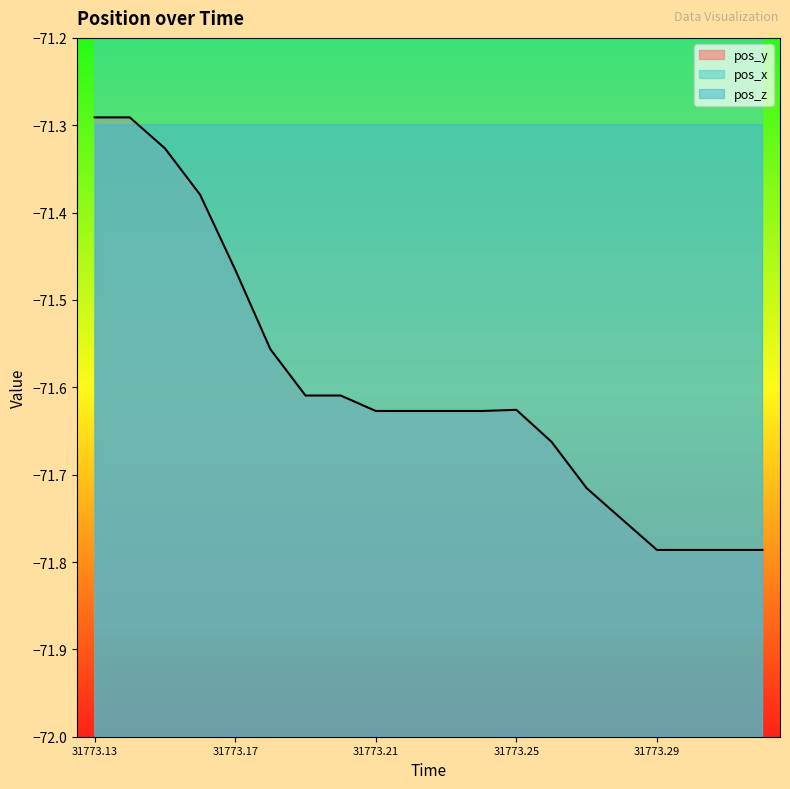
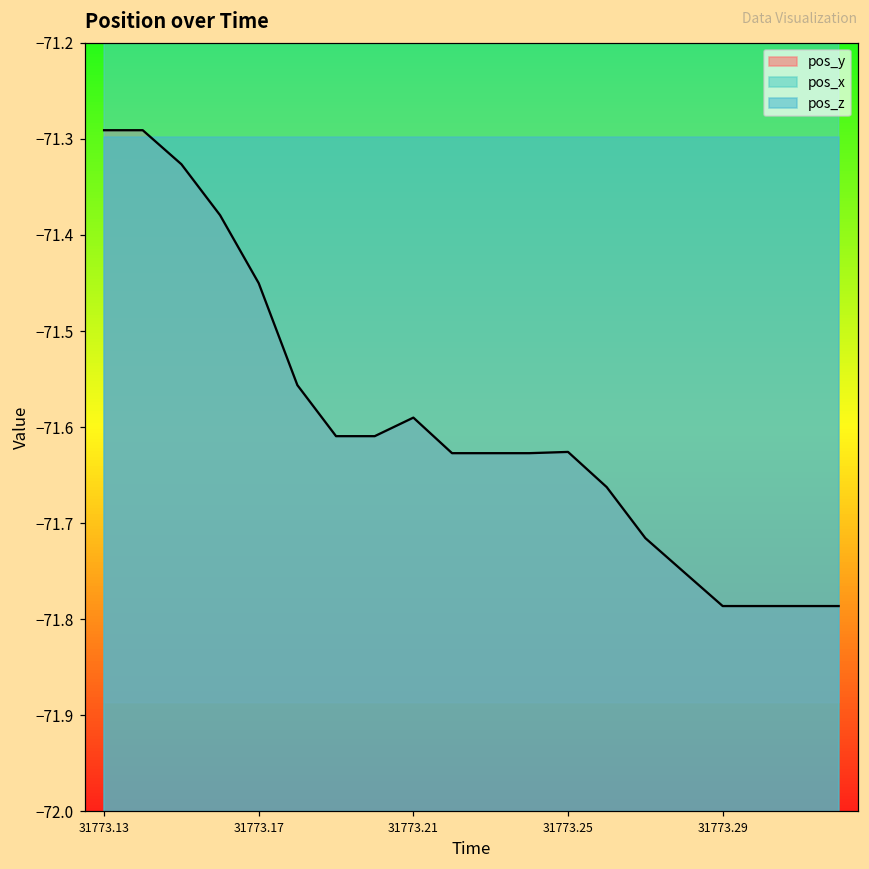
pos_y, 31773.17: -71.47 -> -71.45
pos_y, 31773.21: -71.63 -> -71.59
